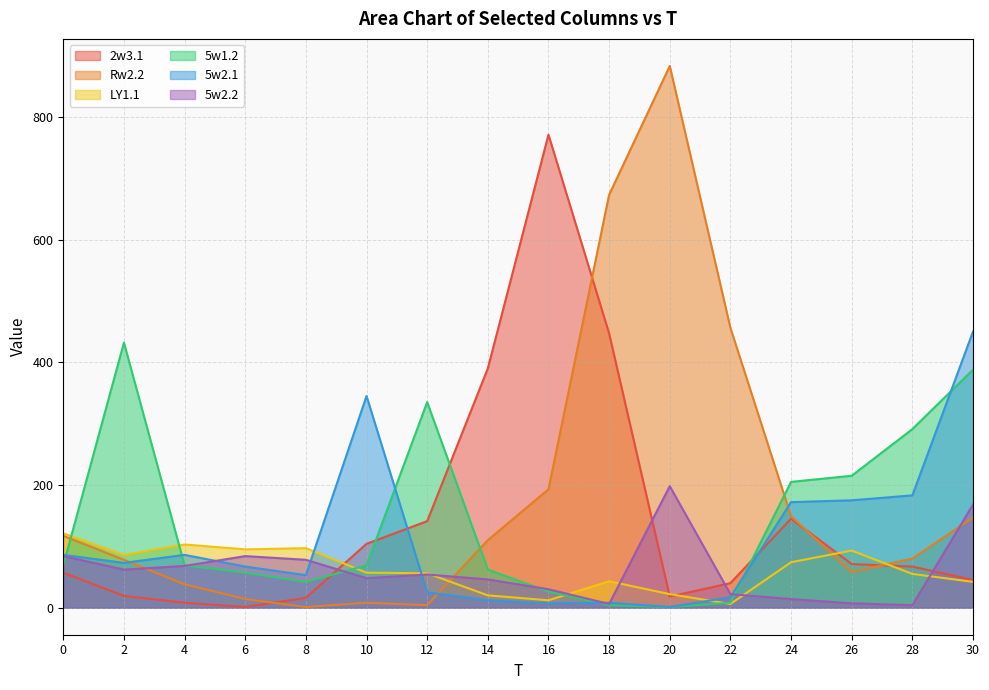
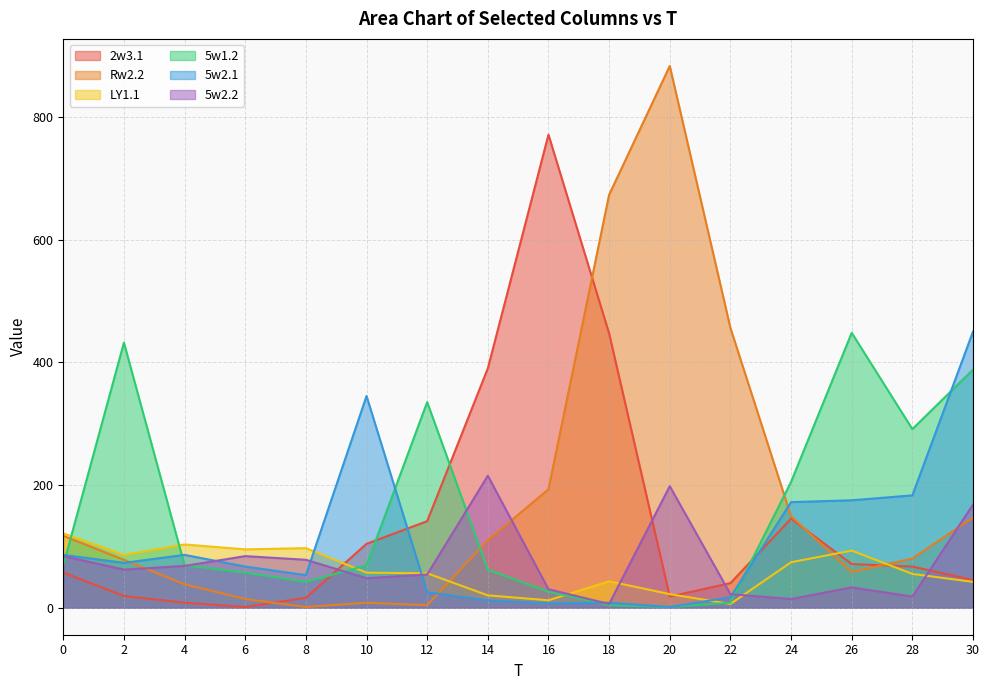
5w2.2, 14: 50 -> 220
5w1.2, 26: 220 -> 450
5w2.2, 26: 10 -> 30
5w2.2, 28: 0 -> 20
